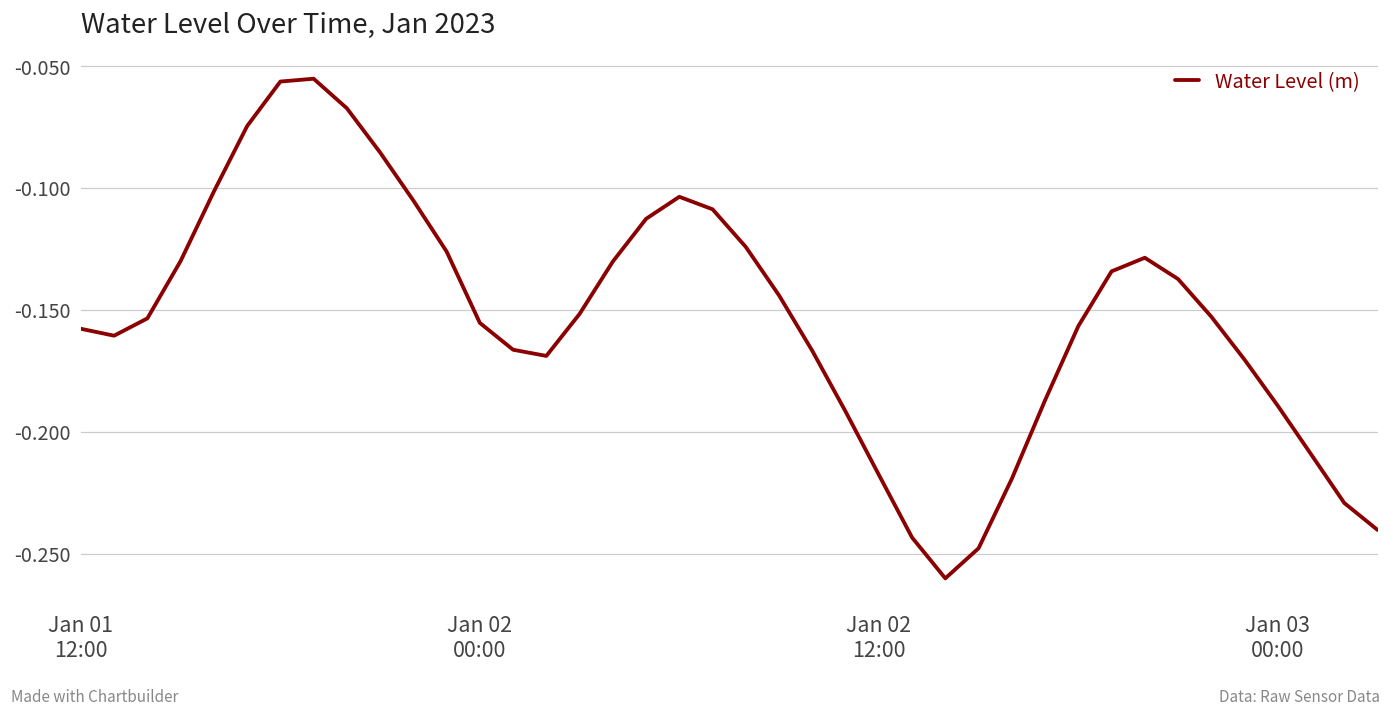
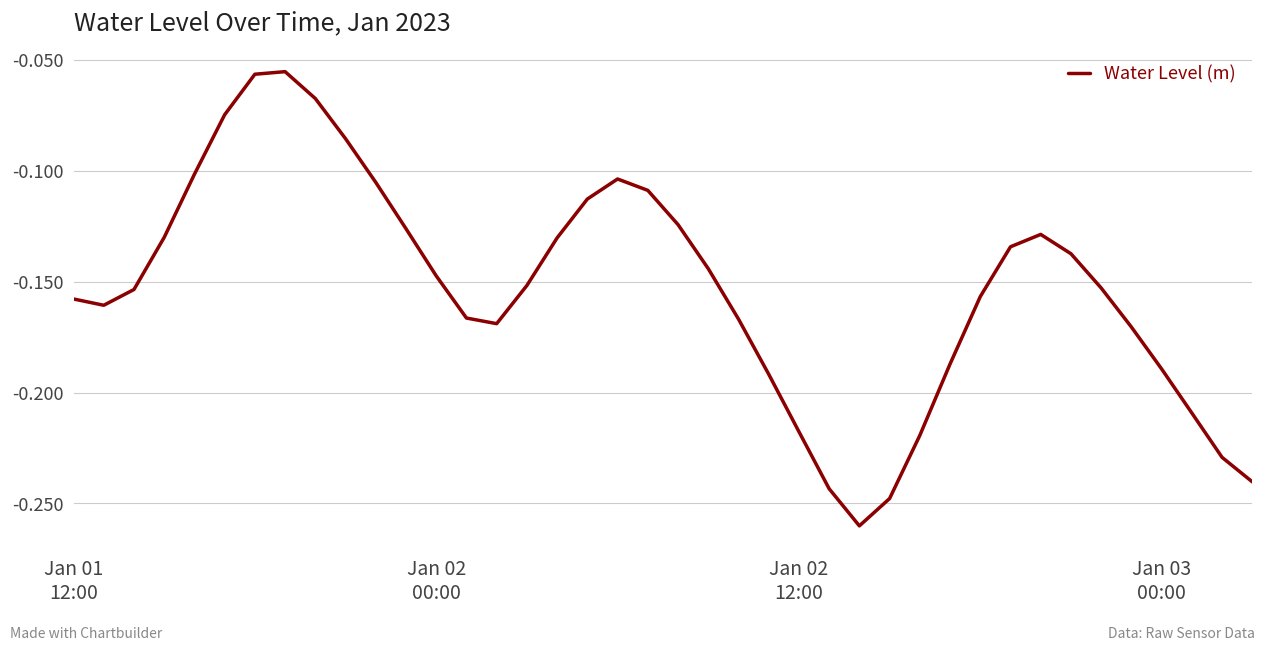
Jan 02 00:00: -0.155 -> -0.147
